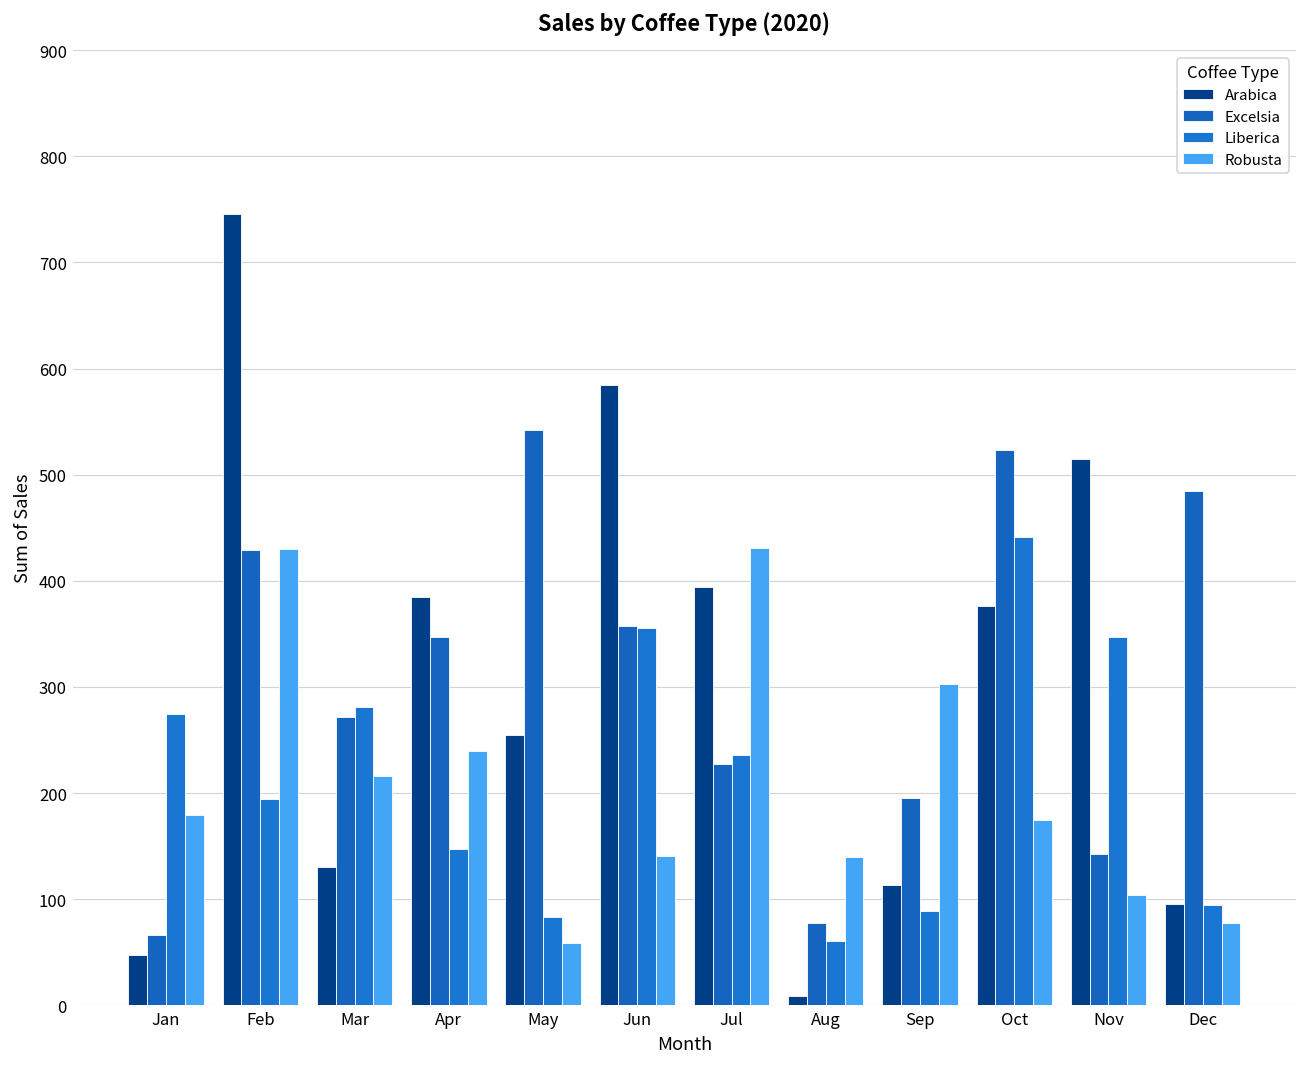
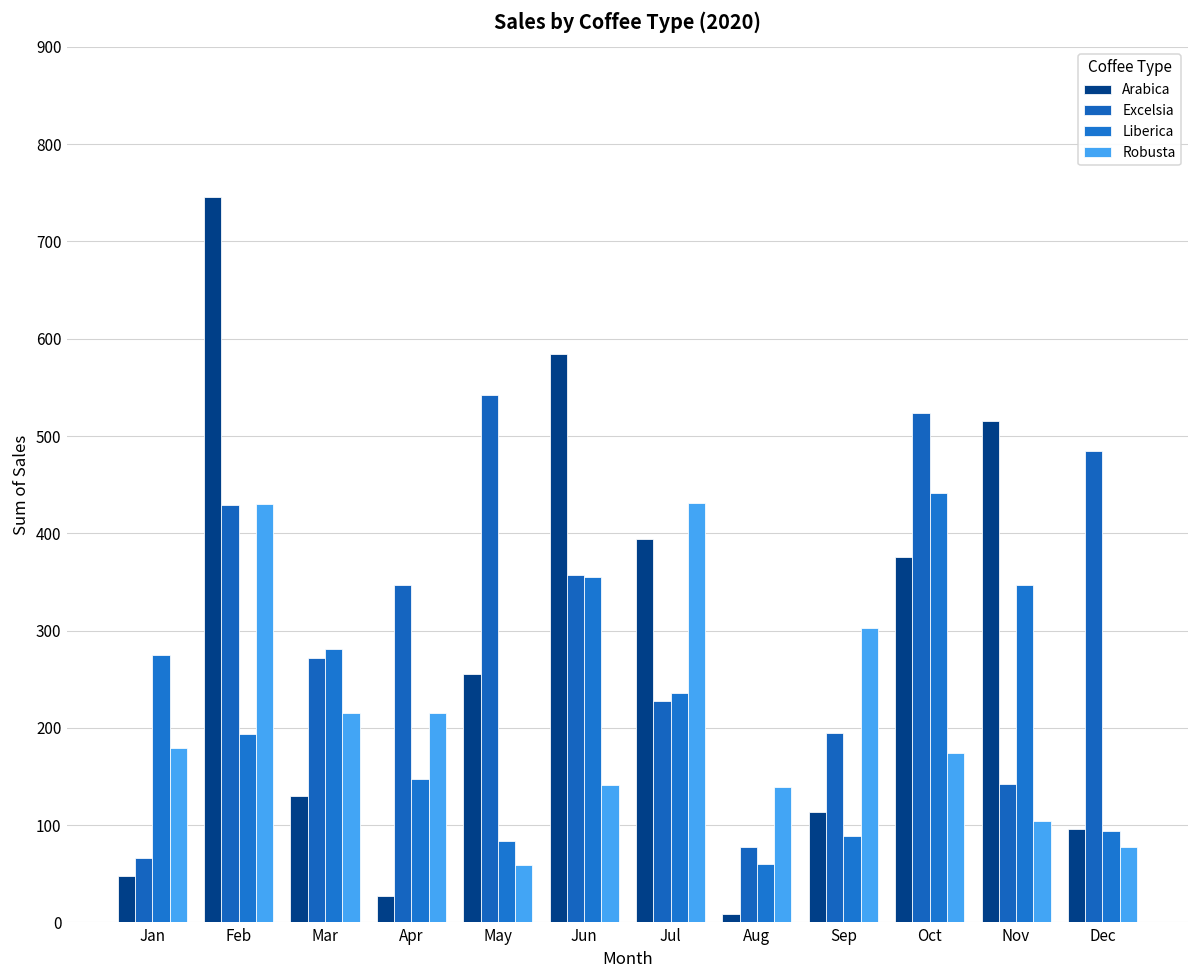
Arabica, Apr: 390 -> 30
Robusta, Apr: 240 -> 210
